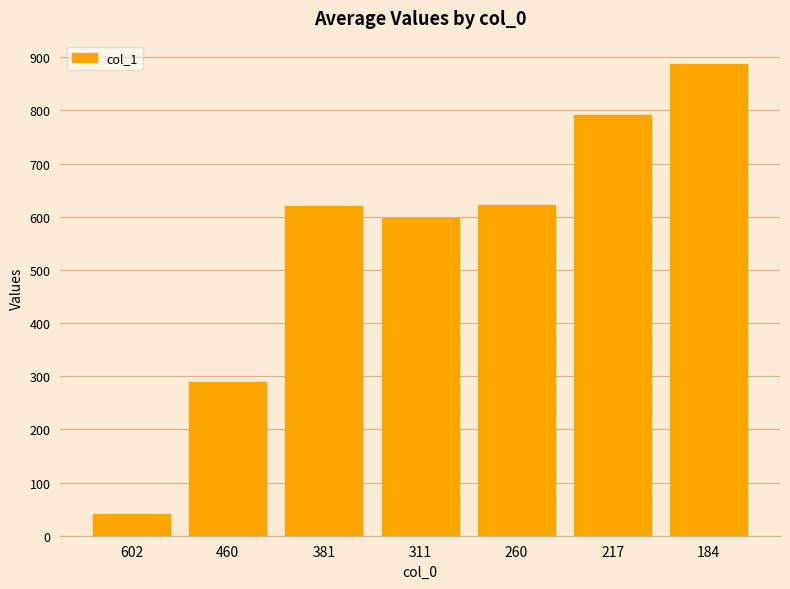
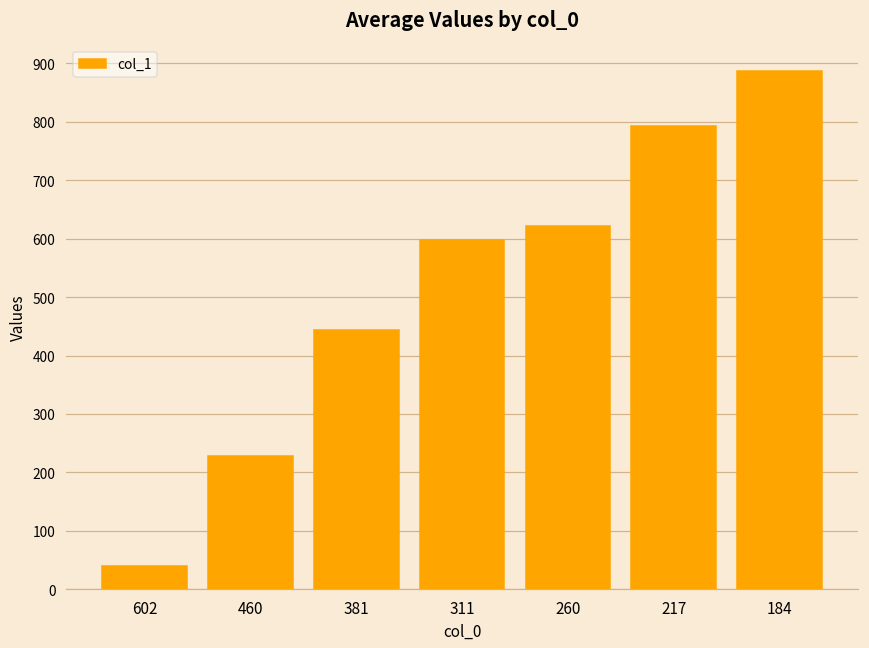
460: 290 -> 230
381: 620 -> 440
